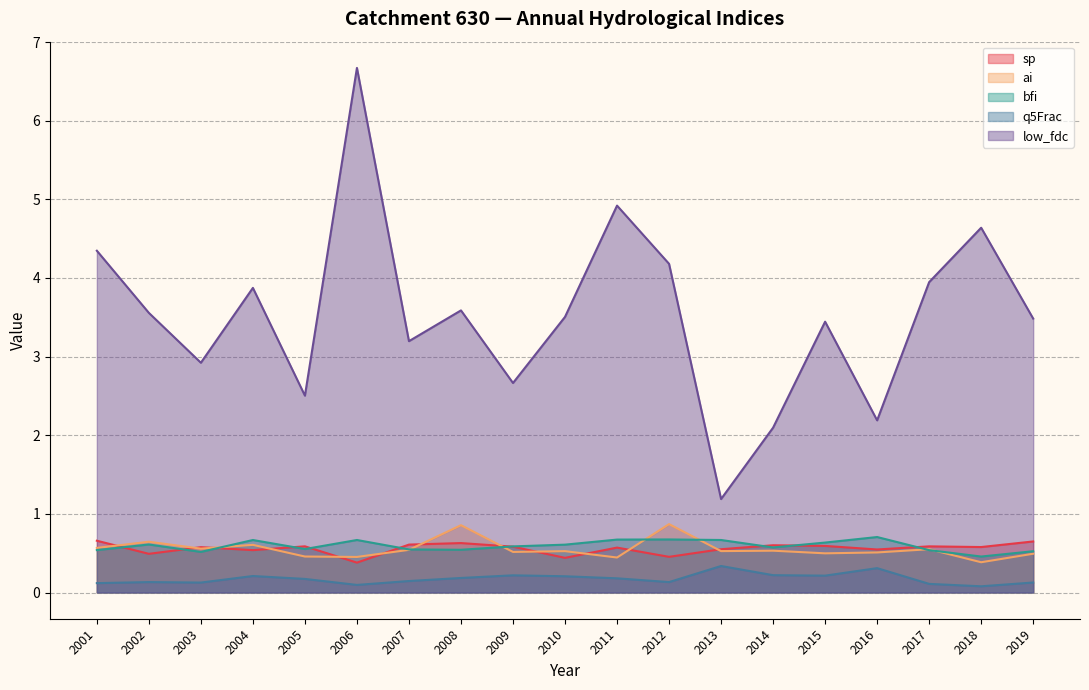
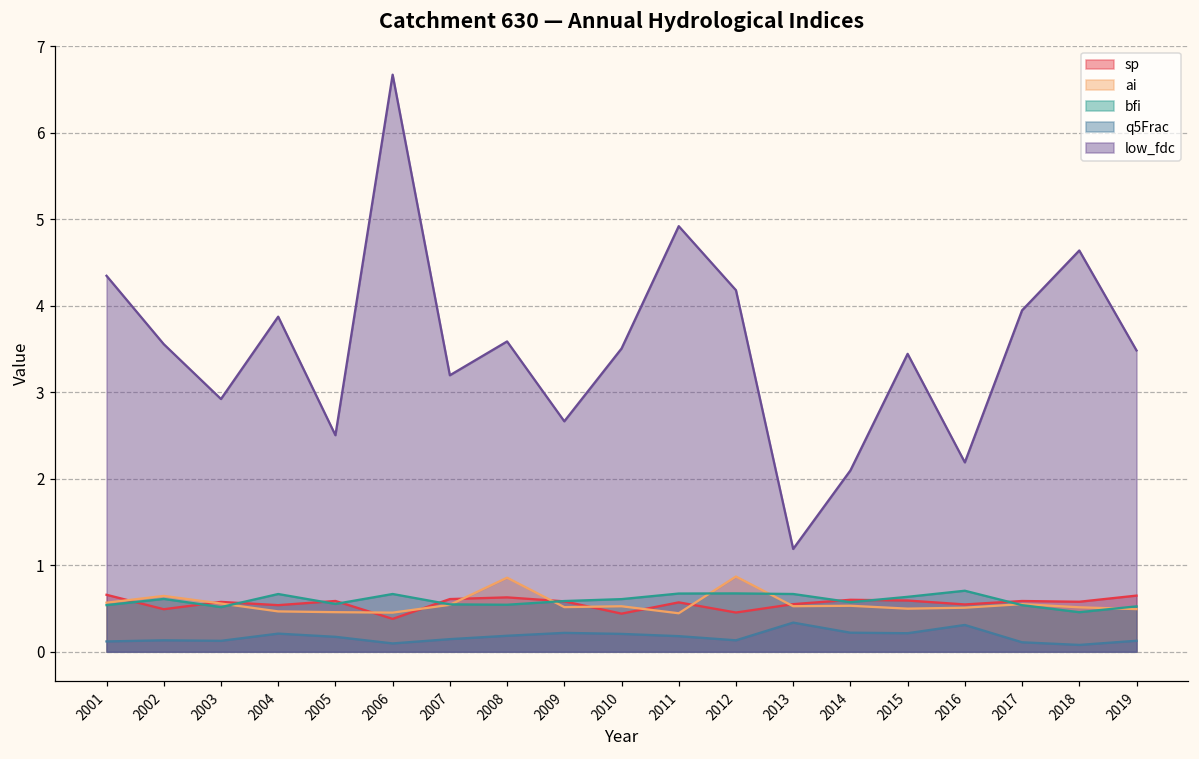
ai, 2004: 0.6 -> 0.5
ai, 2018: 0.4 -> 0.5
